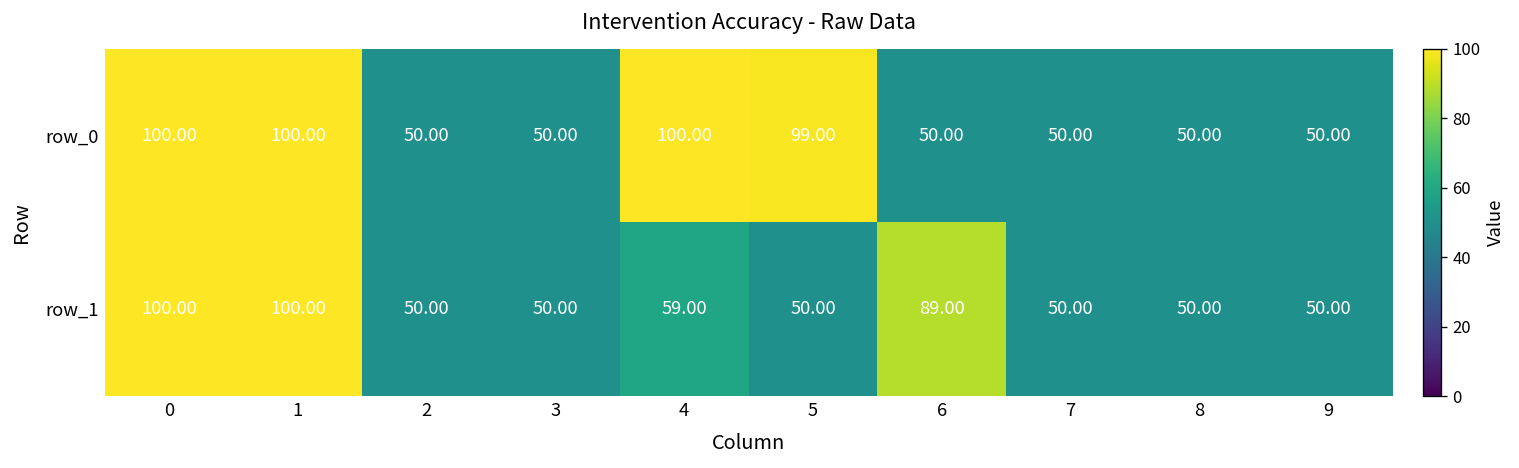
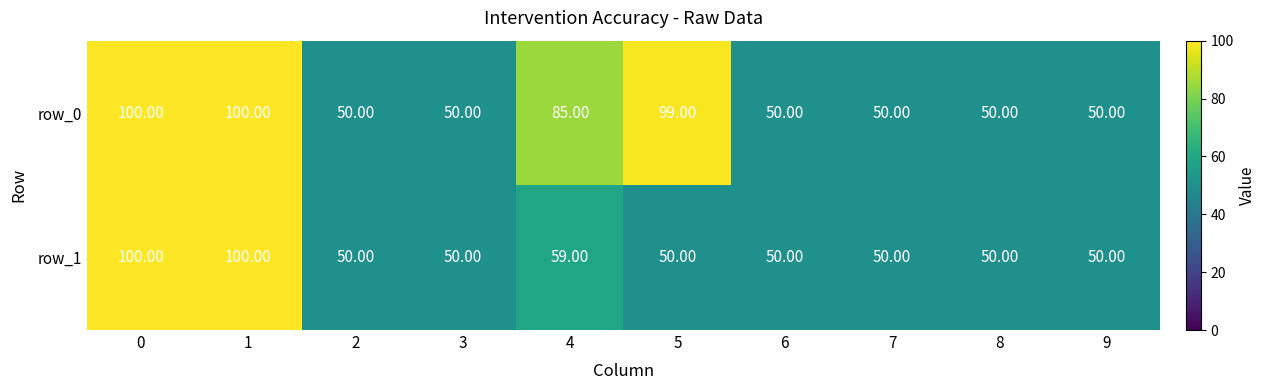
row_0, 4: 100.00 -> 85.00
row_1, 6: 89.00 -> 50.00
